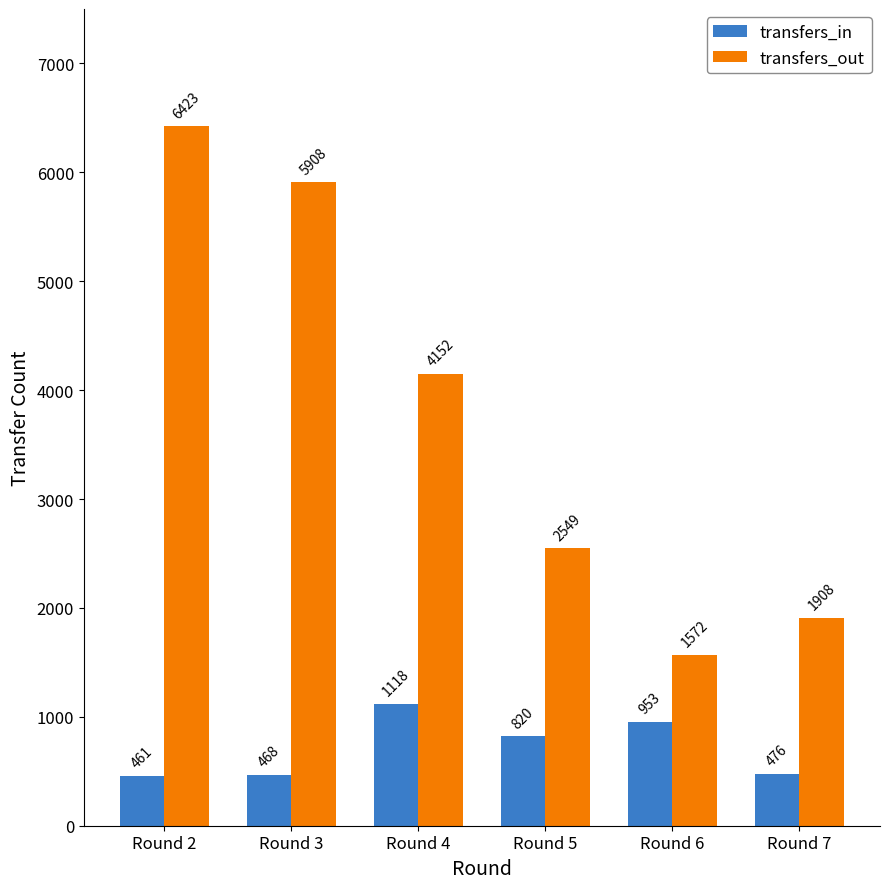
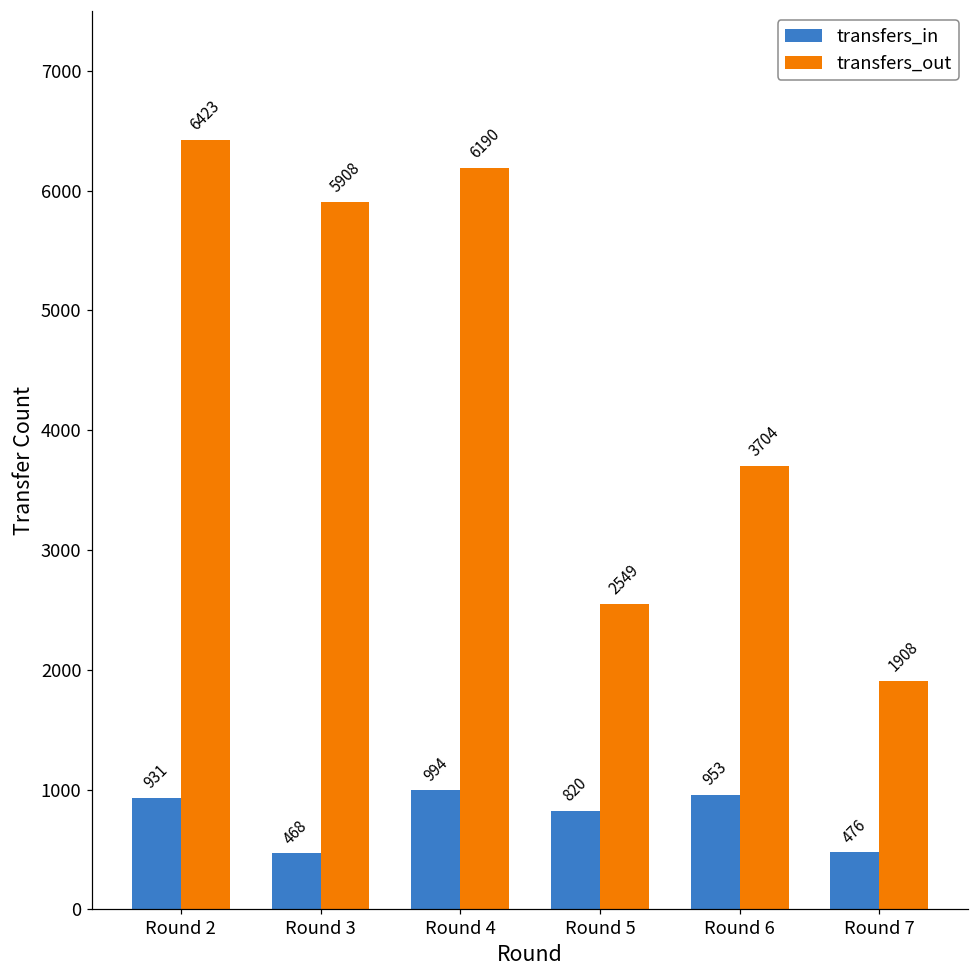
transfers_in, Round 2: 461 -> 931
transfers_in, Round 4: 1118 -> 994
transfers_out, Round 4: 4152 -> 6190
transfers_out, Round 6: 1572 -> 3704
